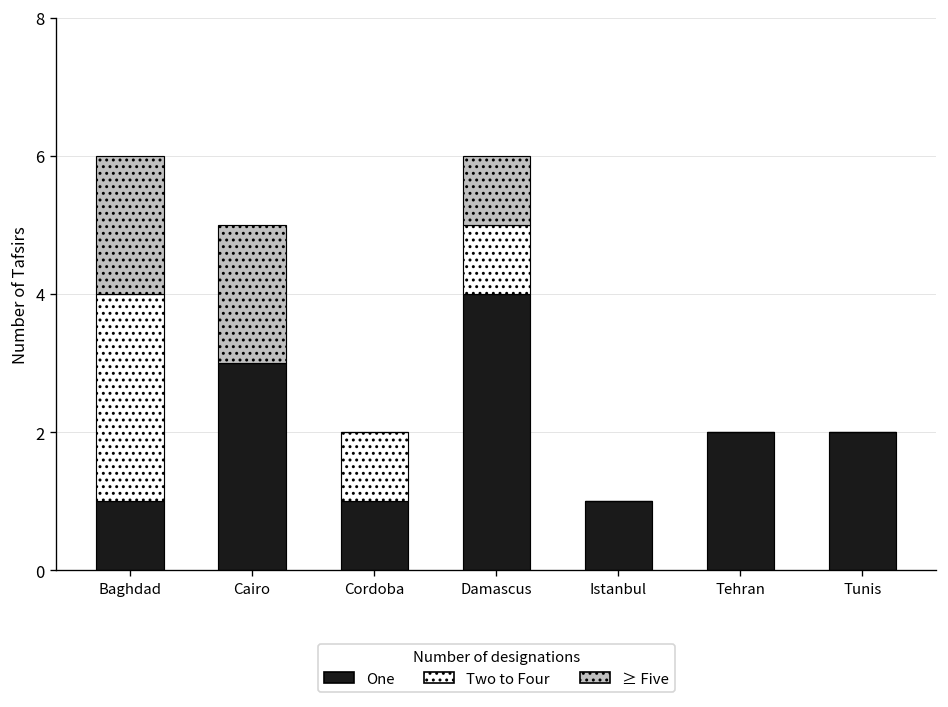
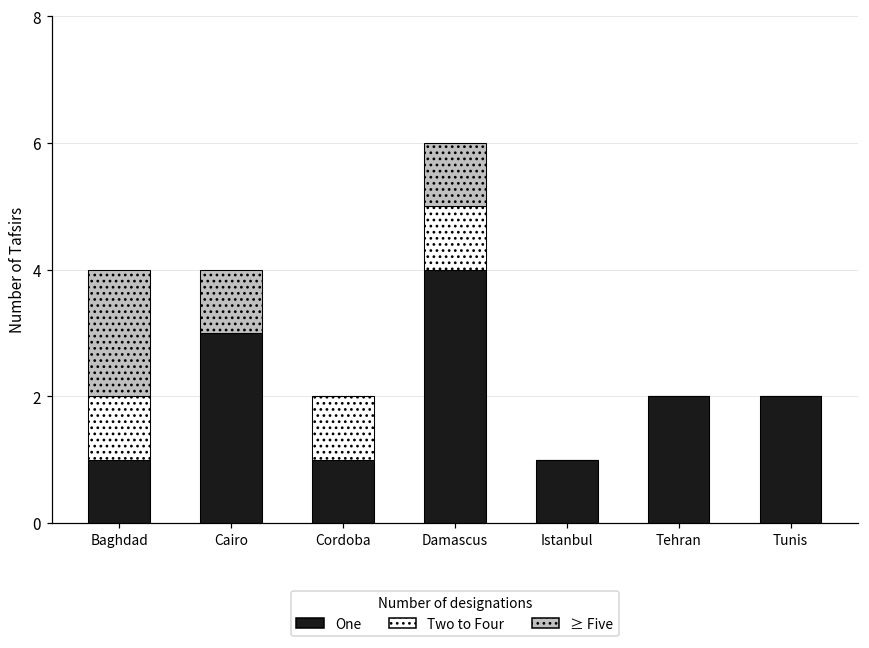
Two to Four, Baghdad: 3 -> 1
≥ Five, Cairo: 2 -> 1
